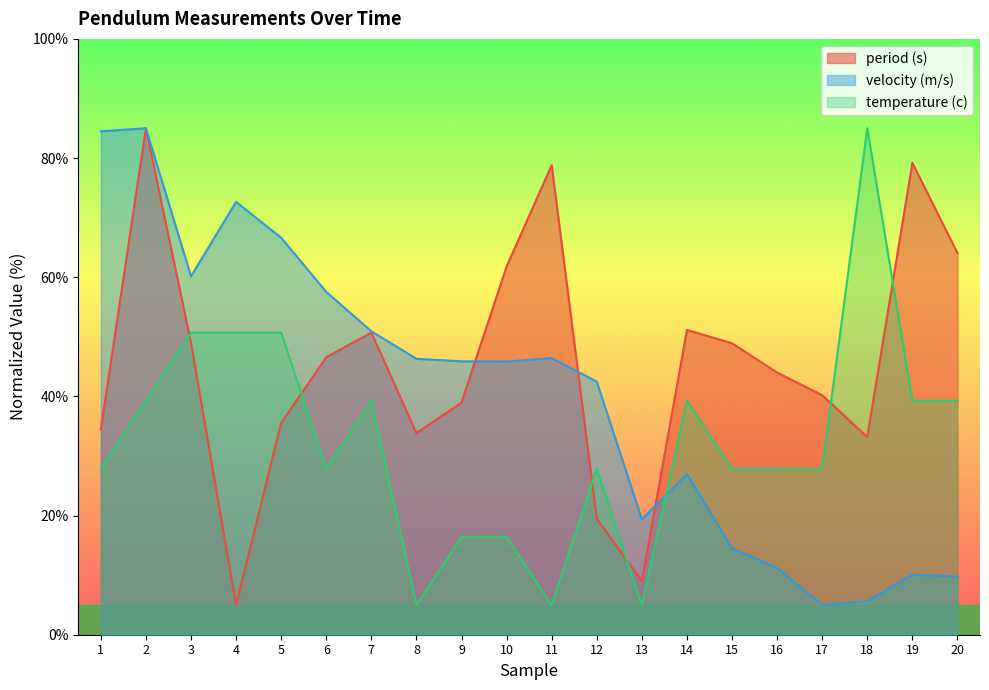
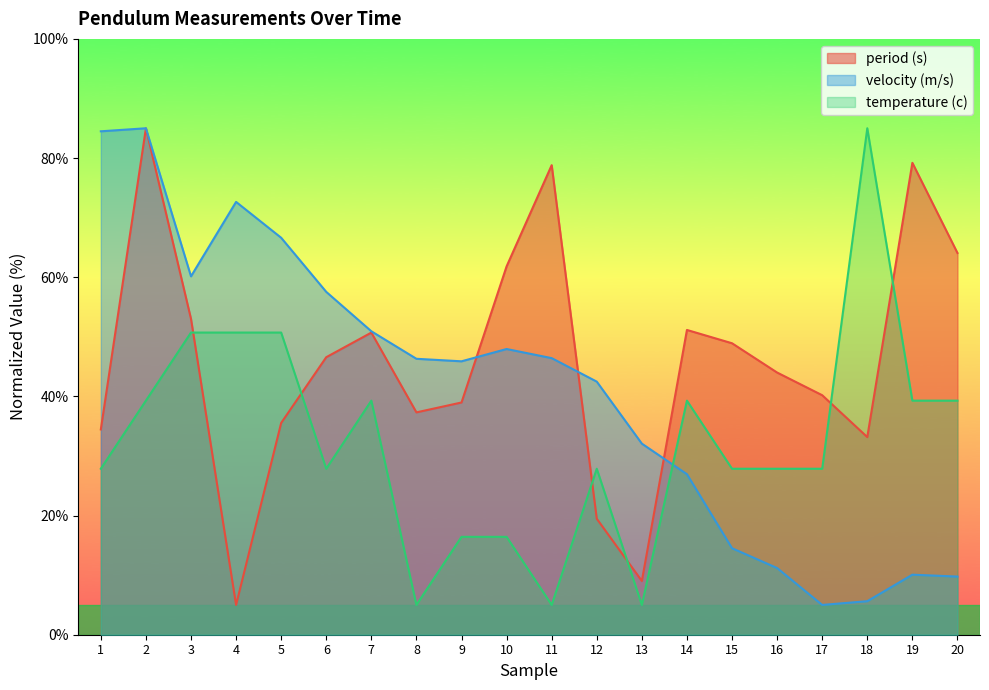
period (s), 3: 49% -> 53%
period (s), 8: 34% -> 37%
velocity (m/s), 10: 46% -> 48%
velocity (m/s), 13: 19% -> 32%
